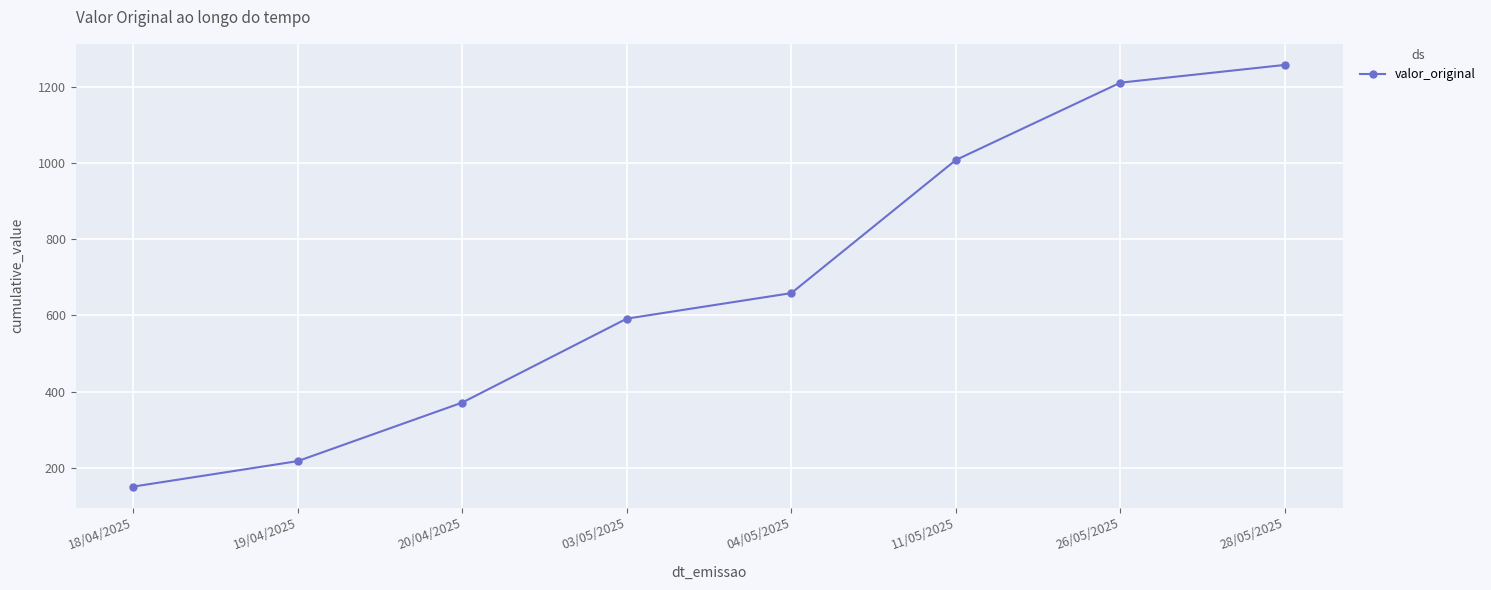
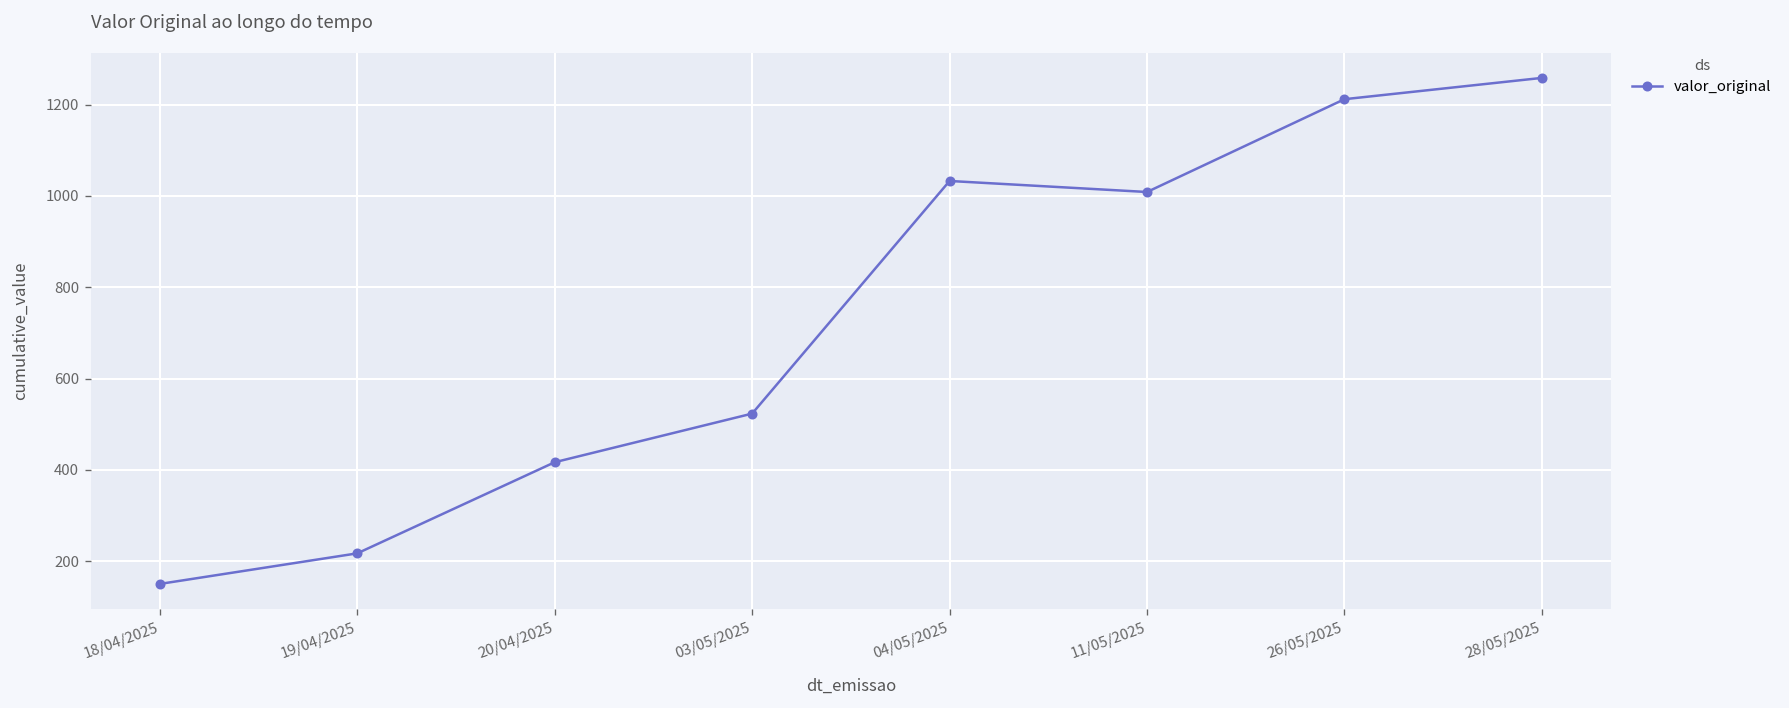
20/04/2025: 370 -> 420
03/05/2025: 590 -> 520
04/05/2025: 660 -> 1030
